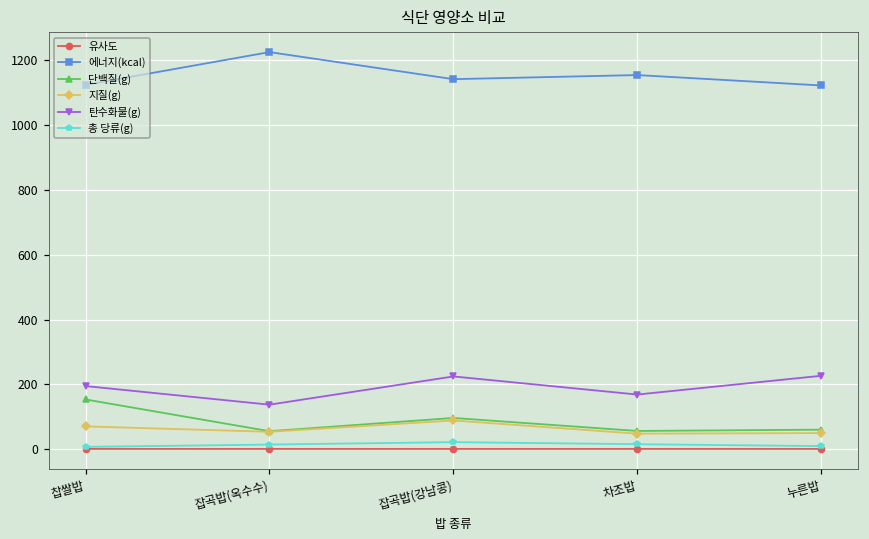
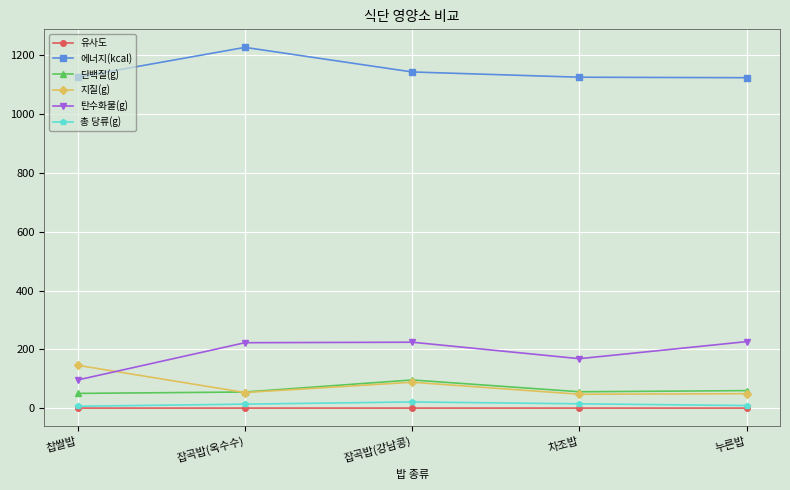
단백질(g), 찹쌀밥: 150 -> 50
지질(g), 찹쌀밥: 70 -> 150
탄수화물(g), 찹쌀밥: 190 -> 100
탄수화물(g), 잡곡밥(옥수수): 140 -> 220
에너지(kcal), 차조밥: 1150 -> 1120
